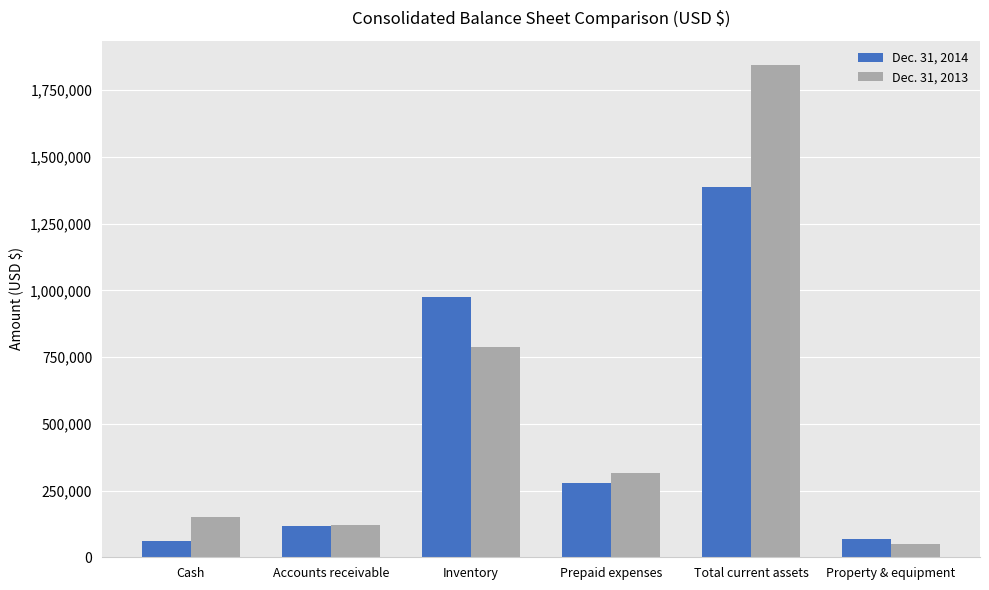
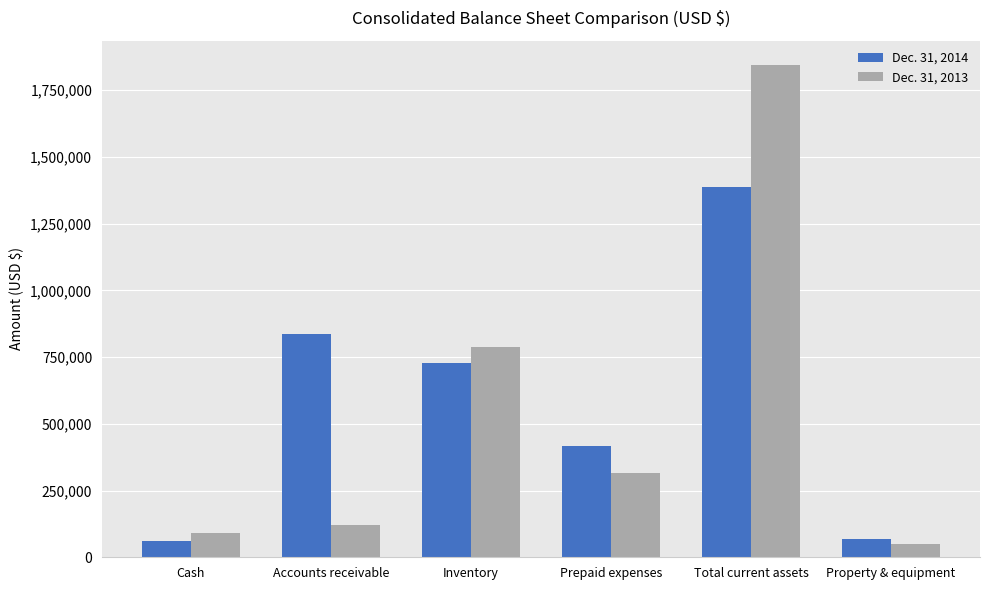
Dec. 31, 2013, Cash: 150,000 -> 90,000
Dec. 31, 2014, Accounts receivable: 120,000 -> 840,000
Dec. 31, 2014, Inventory: 970,000 -> 730,000
Dec. 31, 2014, Prepaid expenses: 280,000 -> 420,000
